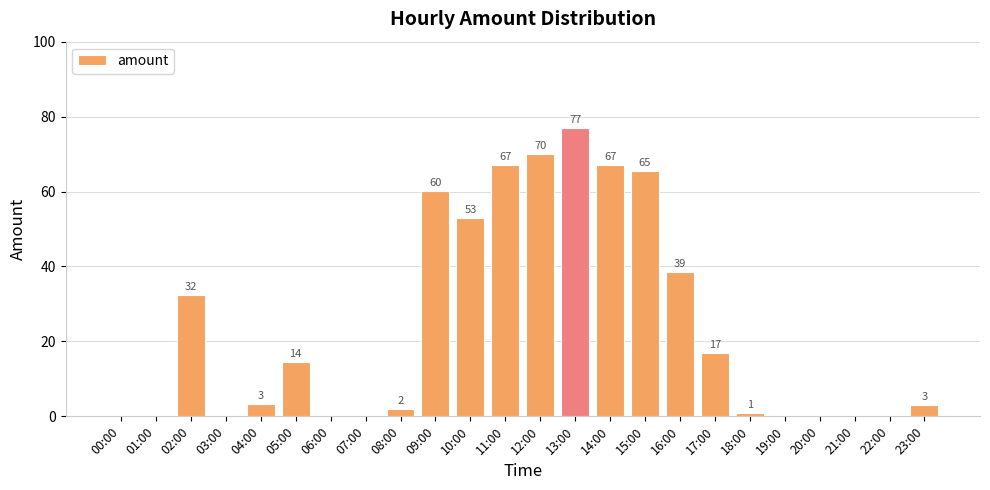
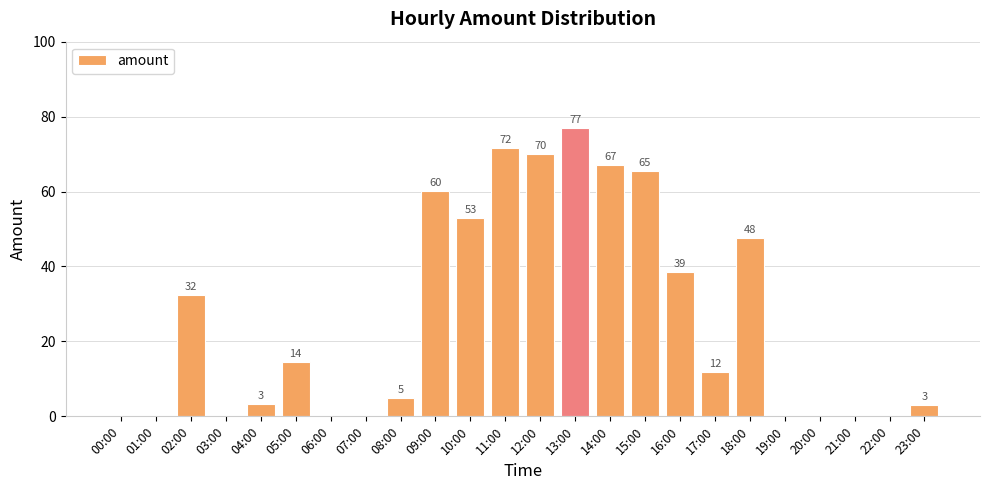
08:00: 2 -> 5
11:00: 67 -> 72
17:00: 17 -> 12
18:00: 1 -> 48
